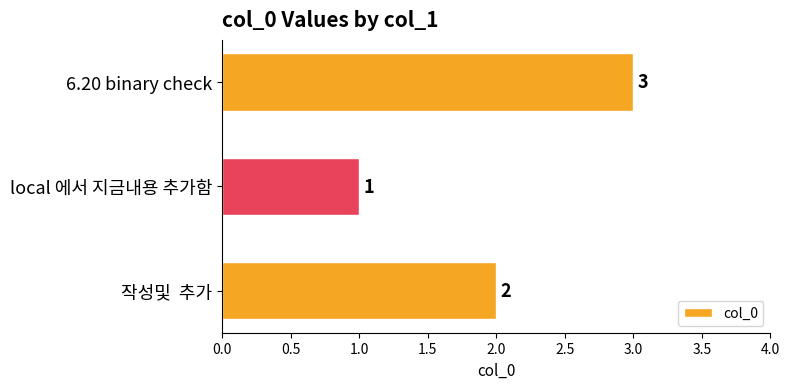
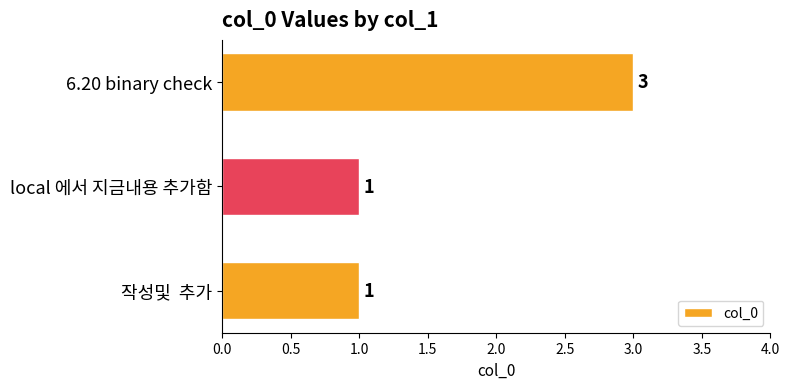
작성및 추가: 2 -> 1
